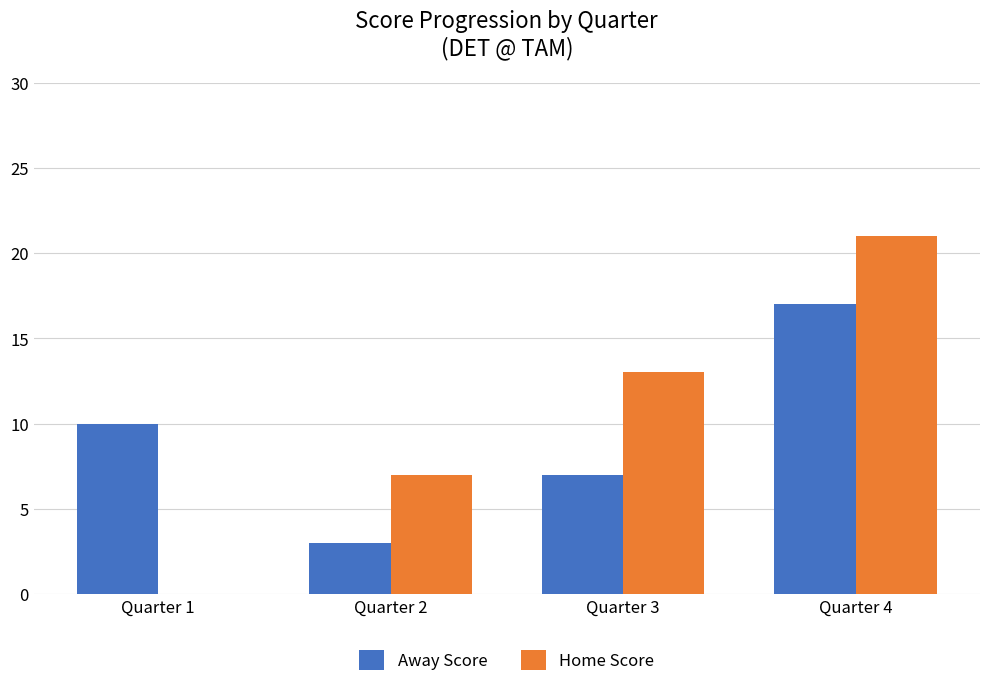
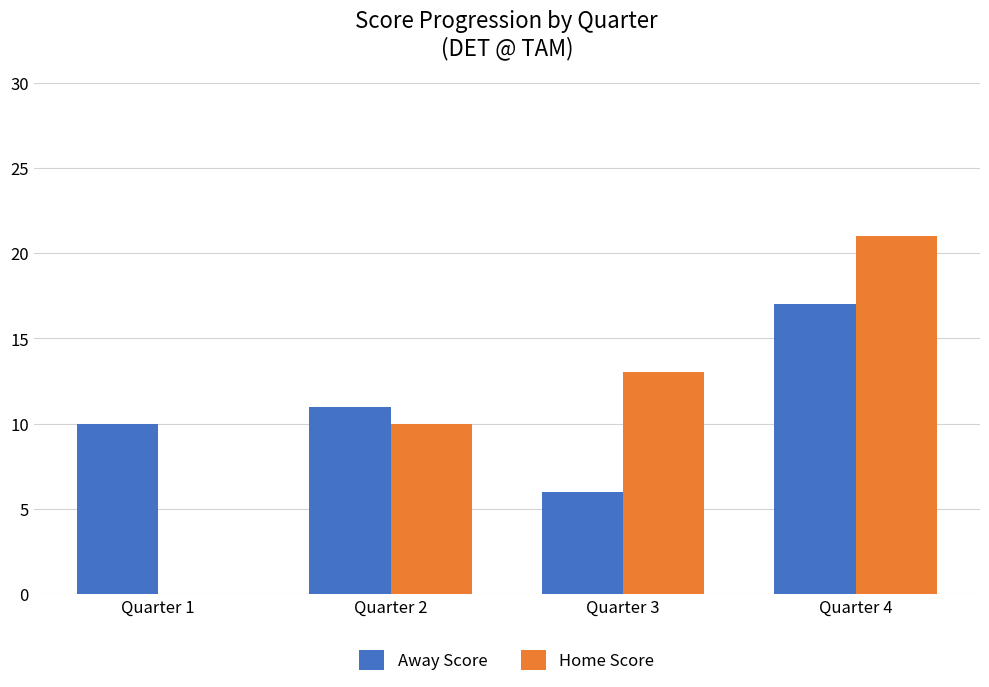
Away Score, Quarter 2: 3 -> 11
Home Score, Quarter 2: 7 -> 10
Away Score, Quarter 3: 7 -> 6
